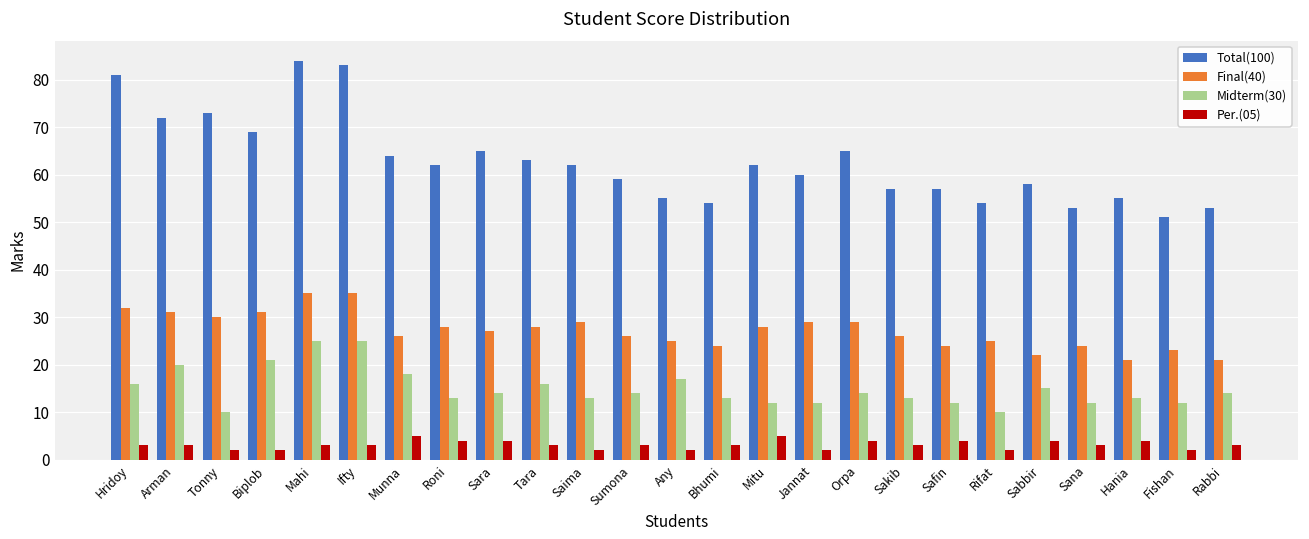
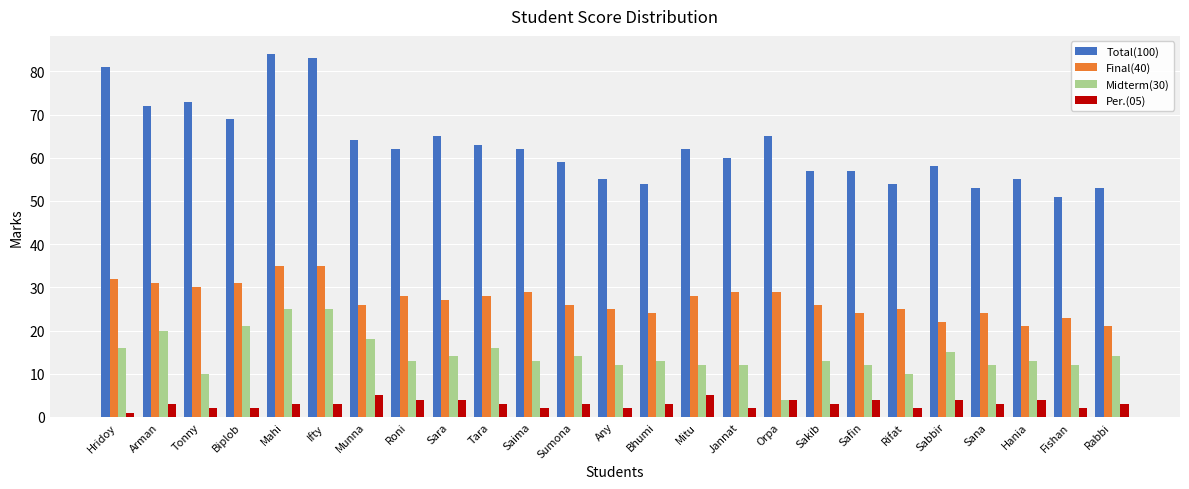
Per.(05), Hridoy: 3 -> 1
Midterm(30), Any: 17 -> 12
Midterm(30), Orpa: 14 -> 4
